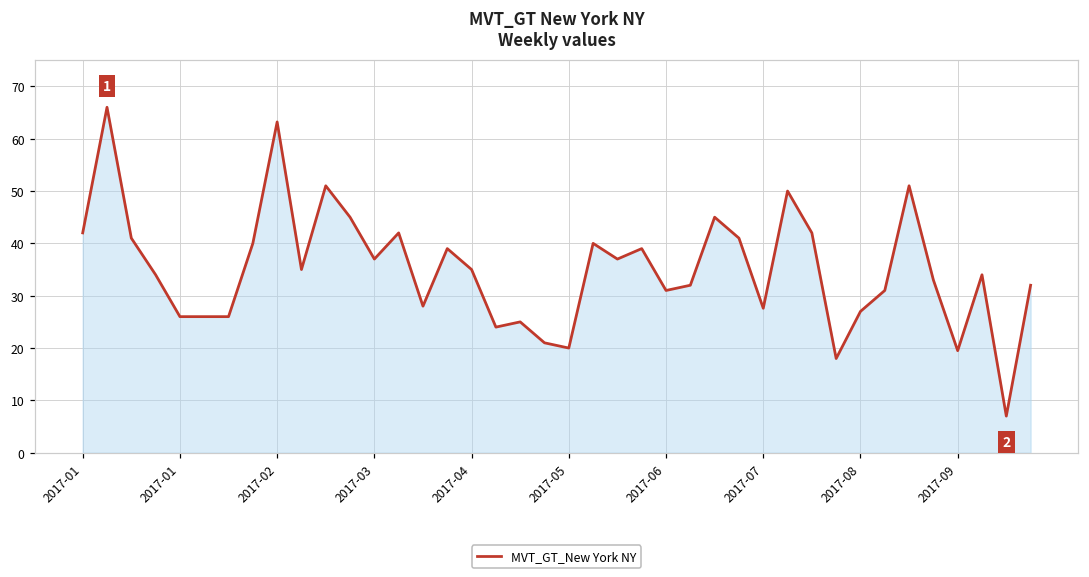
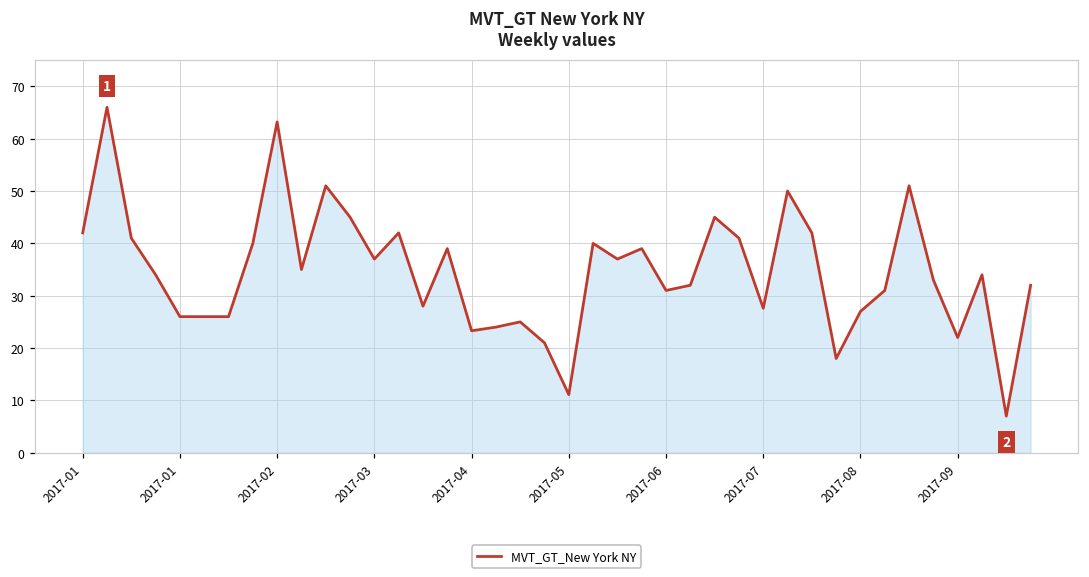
2017-04: 35 -> 23
2017-05: 20 -> 11
2017-09: 20 -> 22
